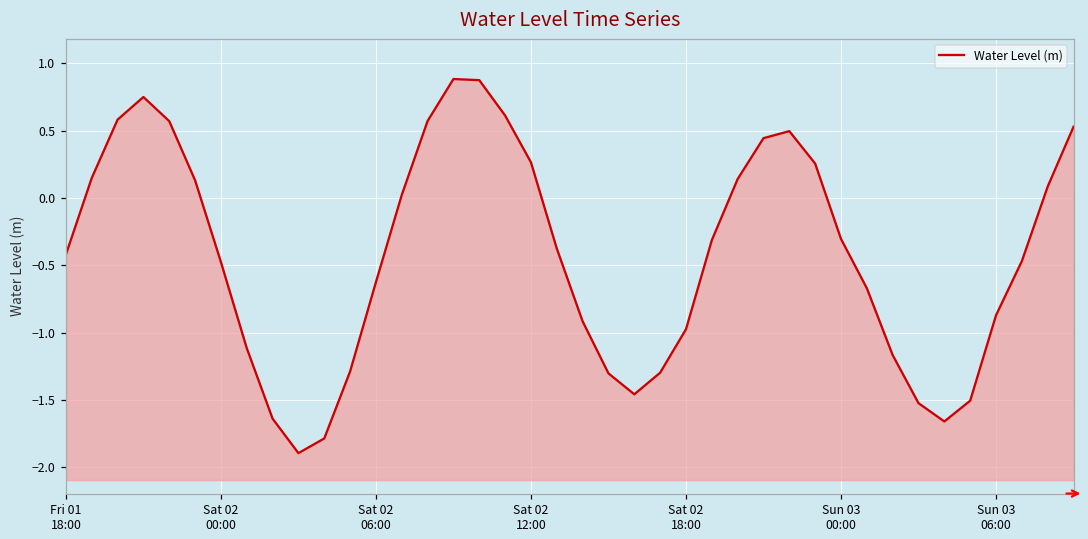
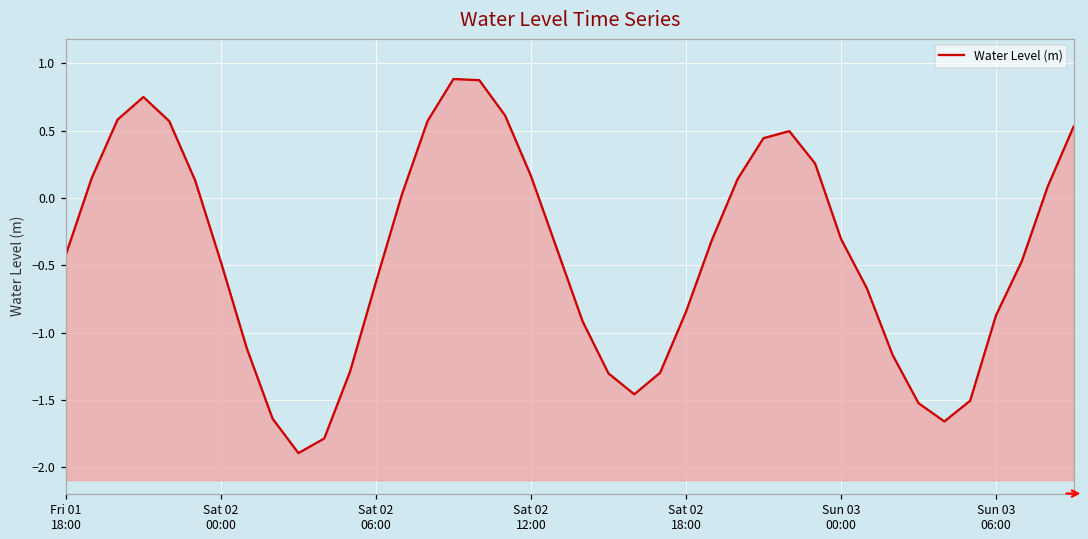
Sat 02 12:00: 0.26 -> 0.16
Sat 02 18:00: -0.98 -> -0.85
